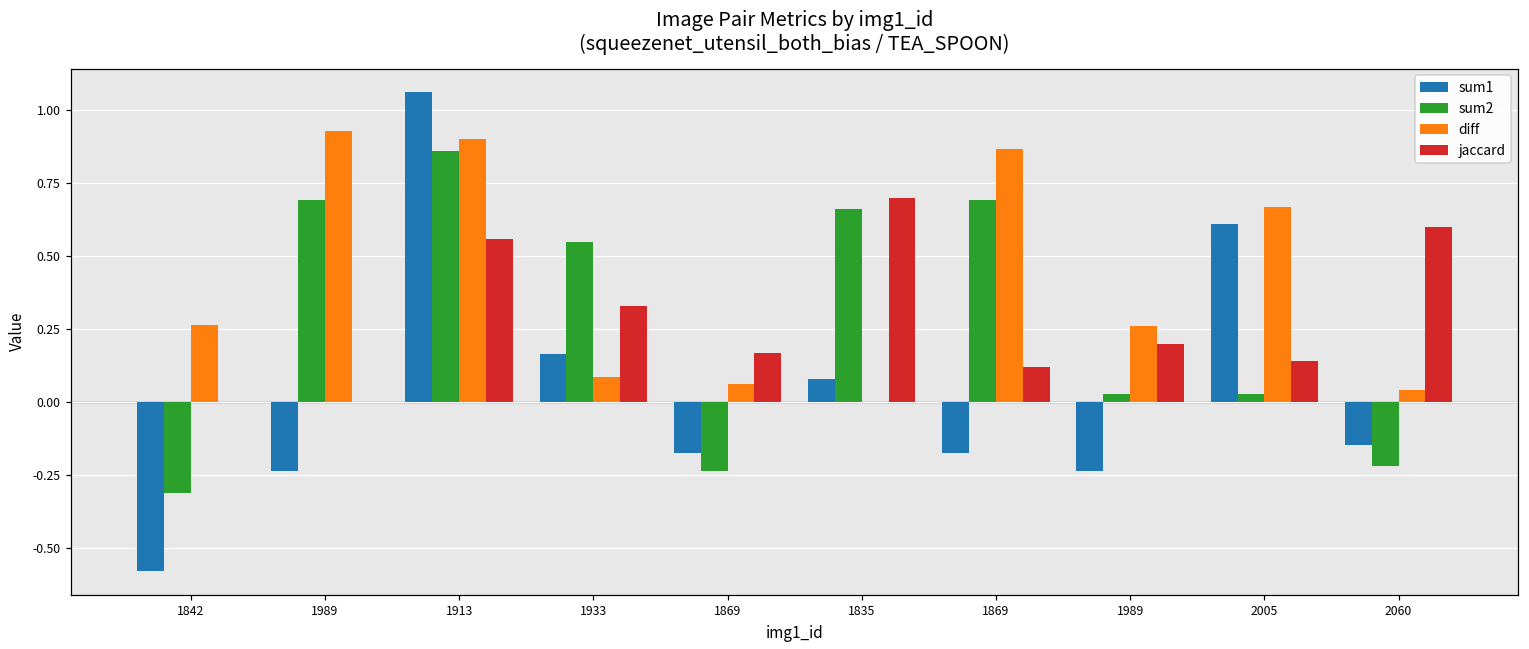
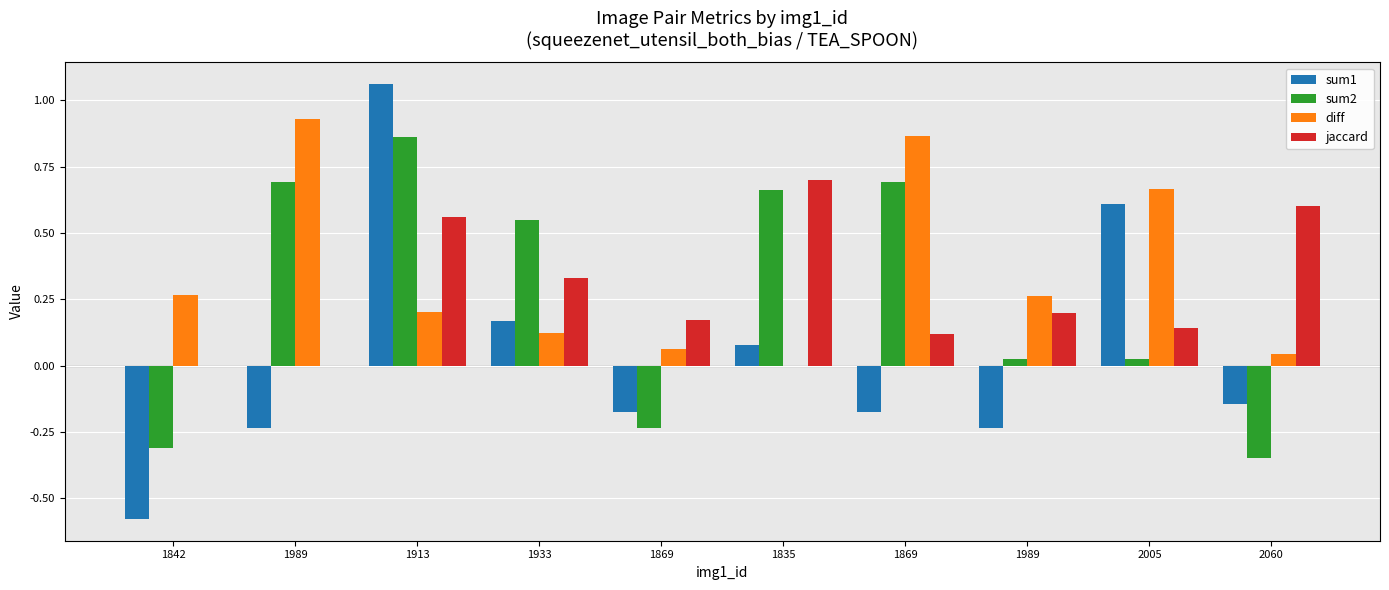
diff, 1913: 0.90 -> 0.20
diff, 1933: 0.08 -> 0.12
sum2, 2060: -0.22 -> -0.35
